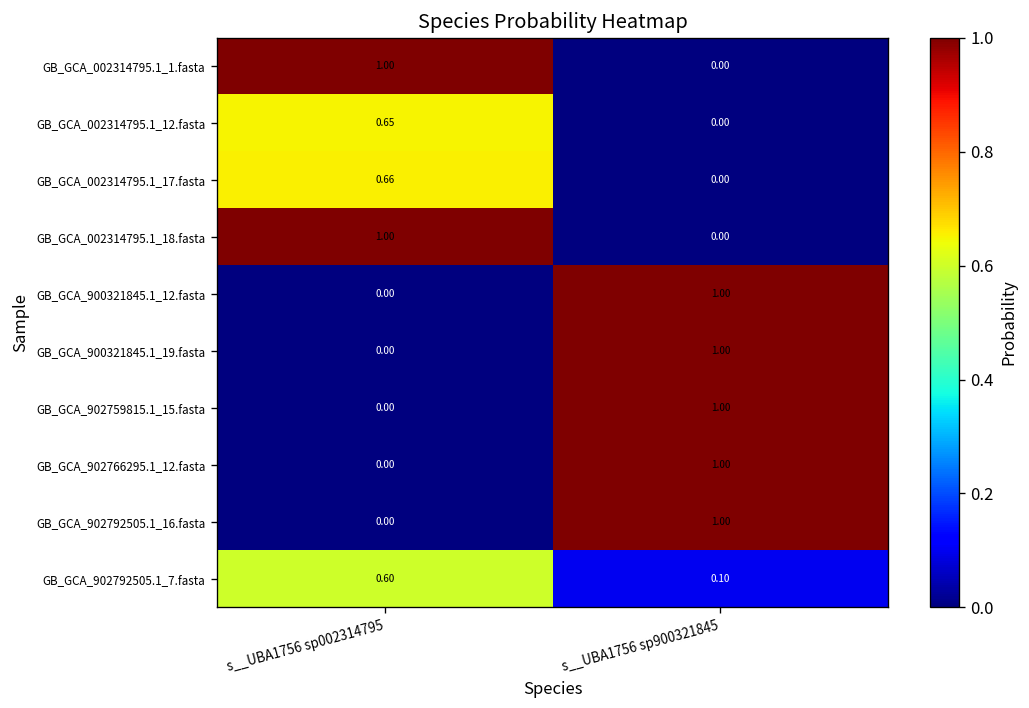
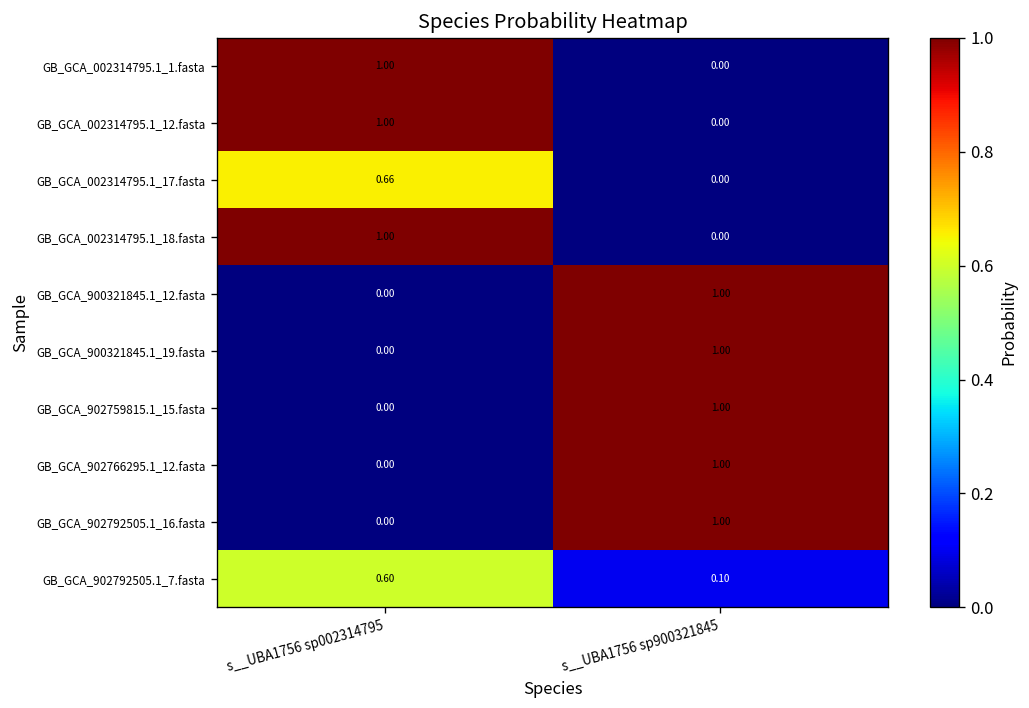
GB_GCA_002314795.1_12.fasta, s__UBA1756 sp002314795: 0.65 -> 1.00
